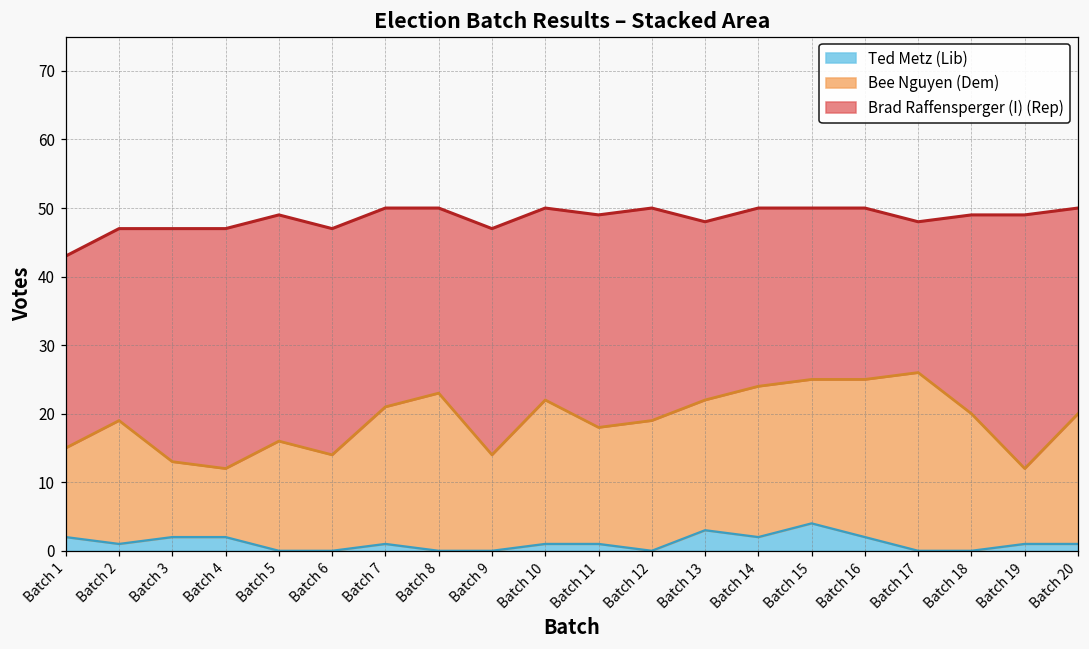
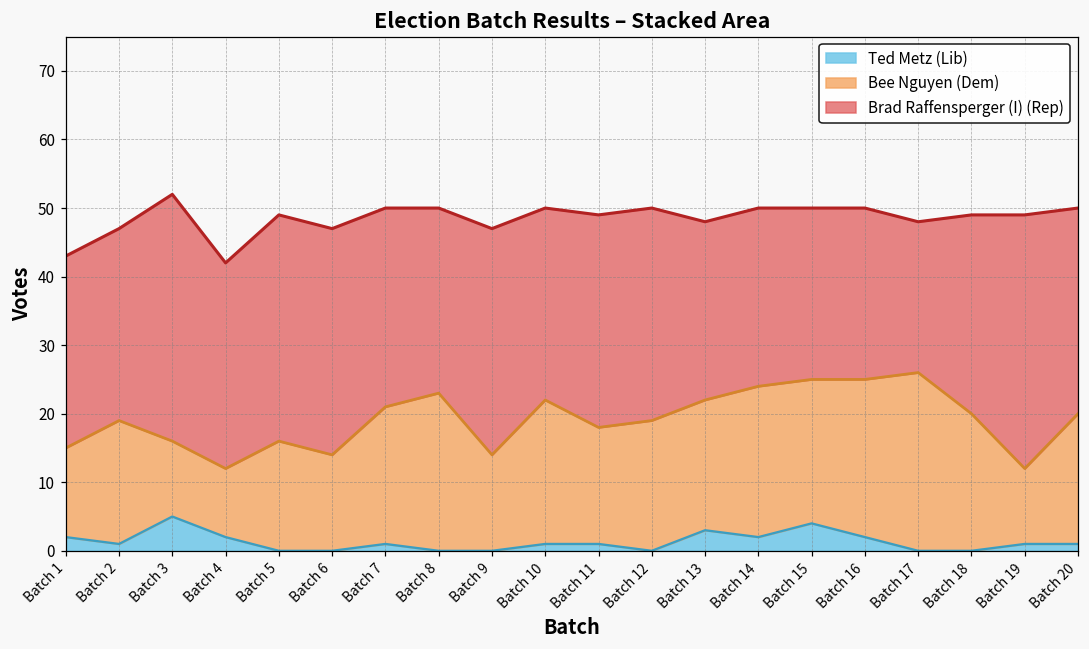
Ted Metz (Lib), Batch 3: 2 -> 5
Brad Raffensperger (I) (Rep), Batch 3: 34 -> 36
Brad Raffensperger (I) (Rep), Batch 4: 35 -> 30
